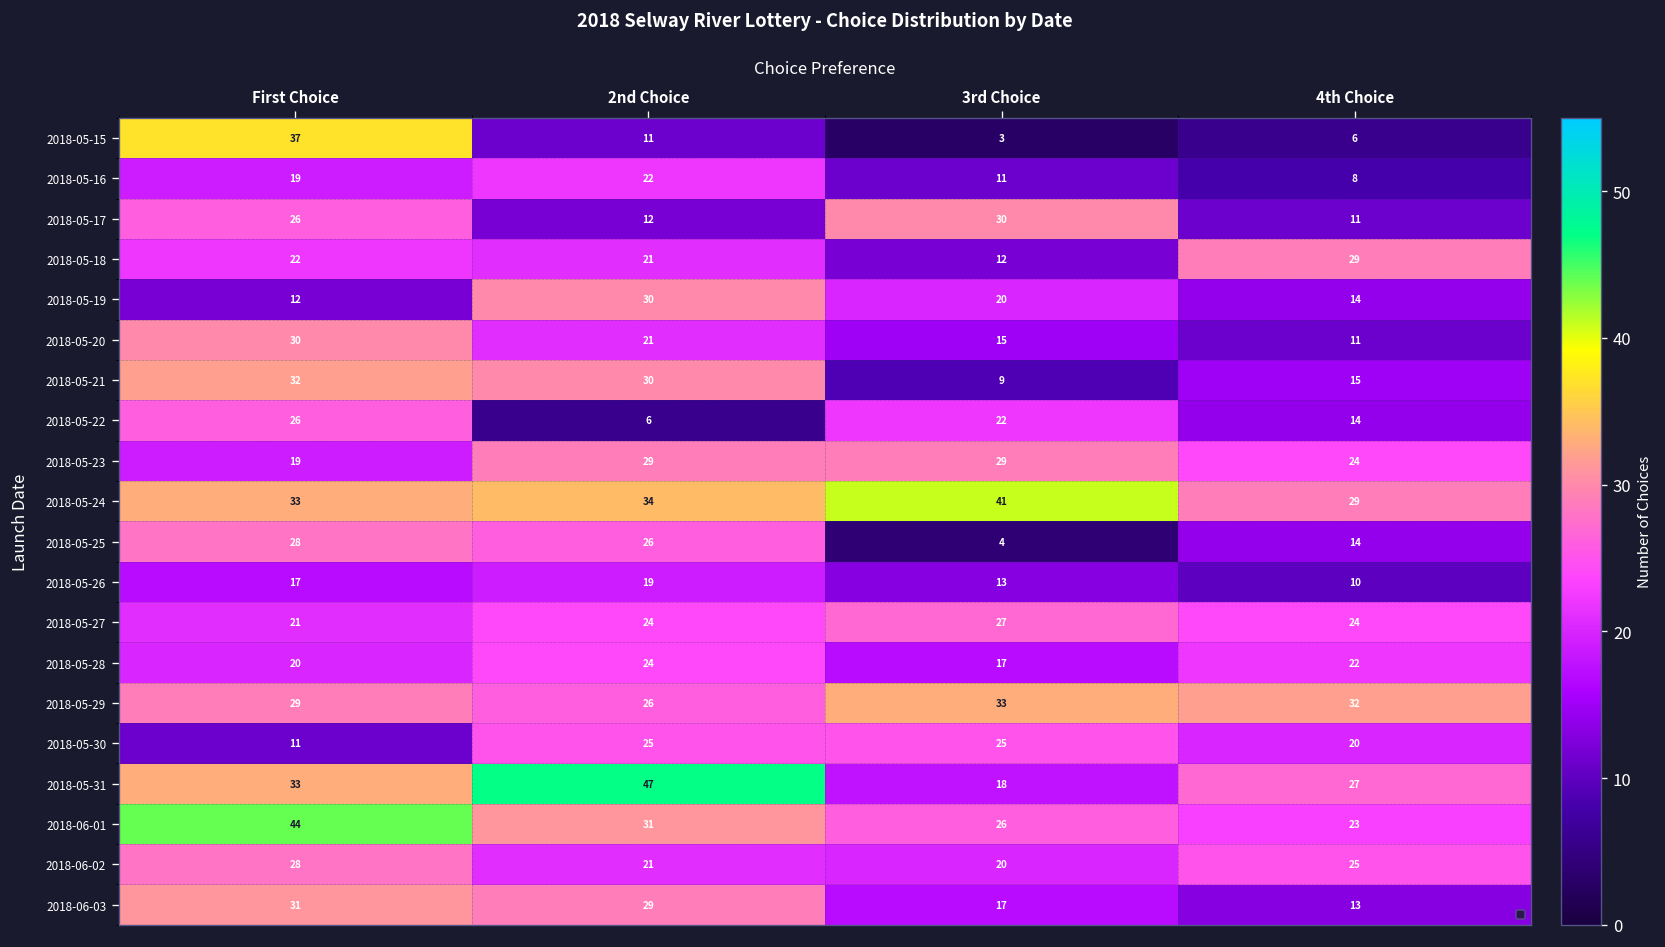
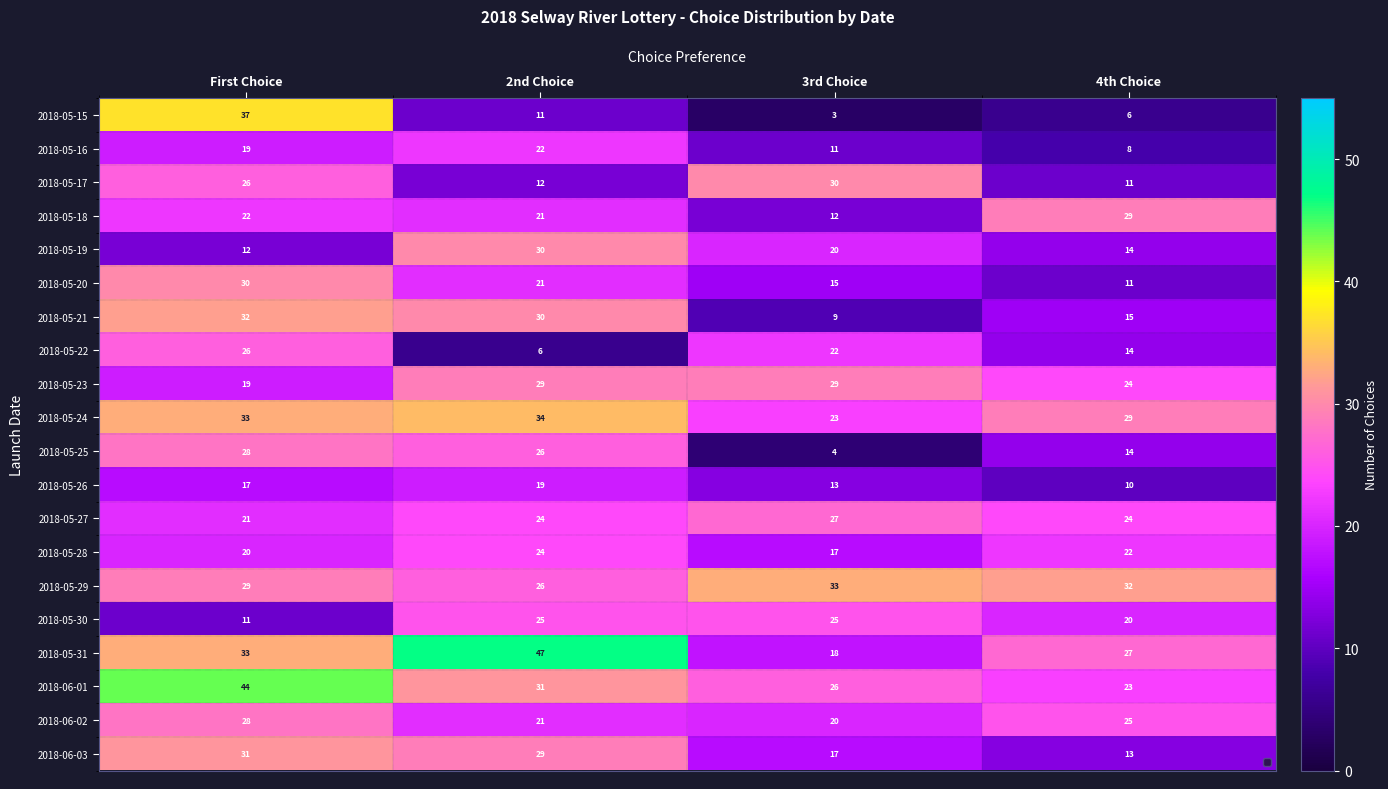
2018-05-24, 3rd Choice: 41 -> 23
